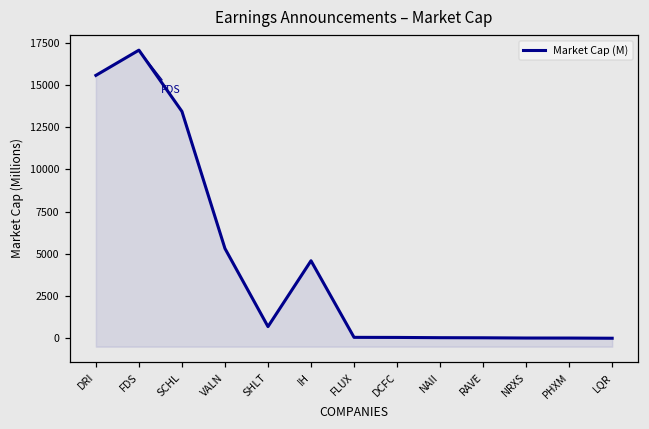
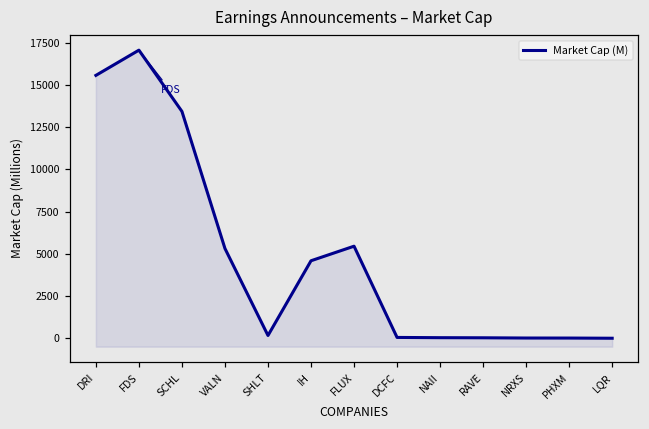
SHLT: 700 -> 200
FLUX: 100 -> 5500
